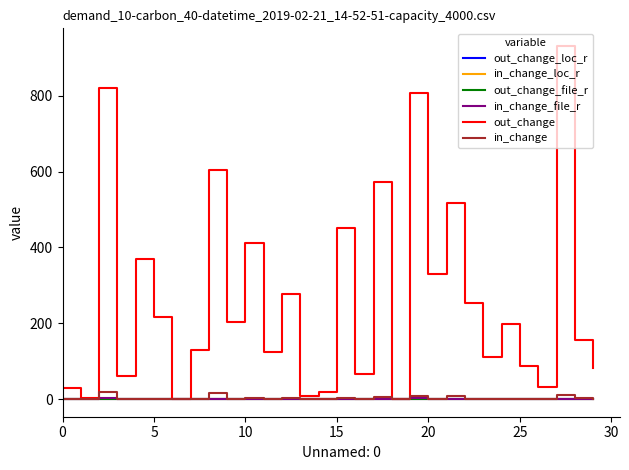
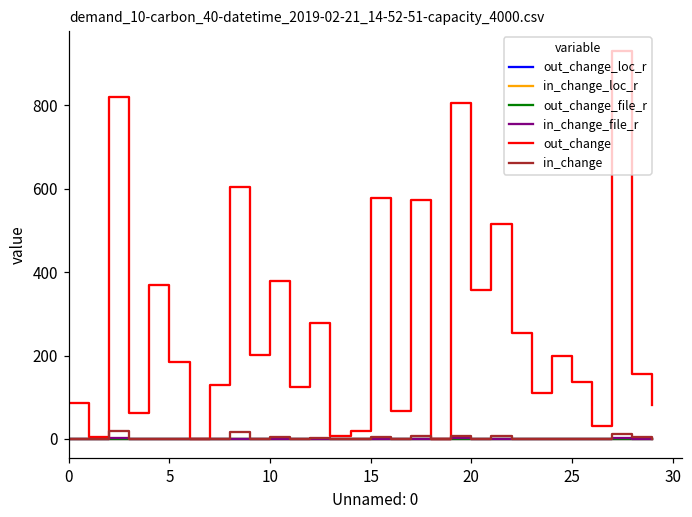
out_change, 0: 30 -> 90
out_change, 5: 220 -> 180
out_change, 10: 410 -> 380
out_change, 15: 450 -> 580
out_change, 20: 330 -> 360
out_change, 25: 90 -> 140
